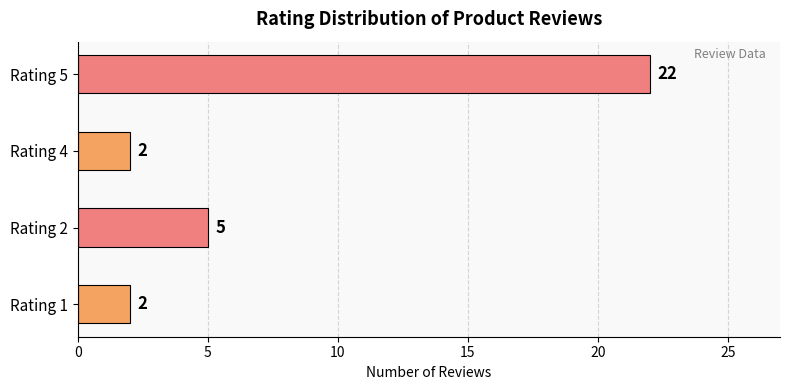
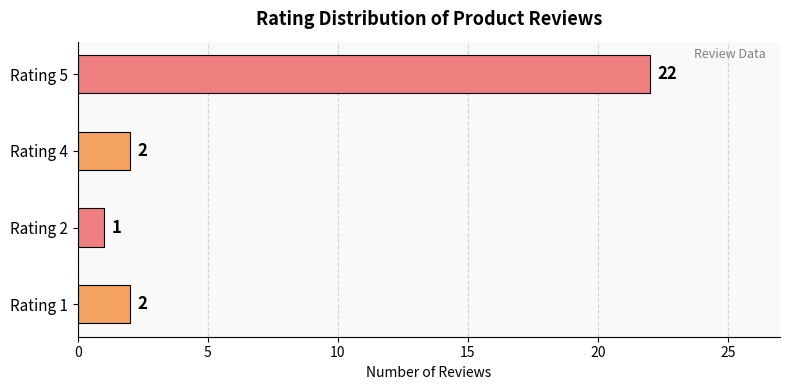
Rating 2: 5 -> 1
